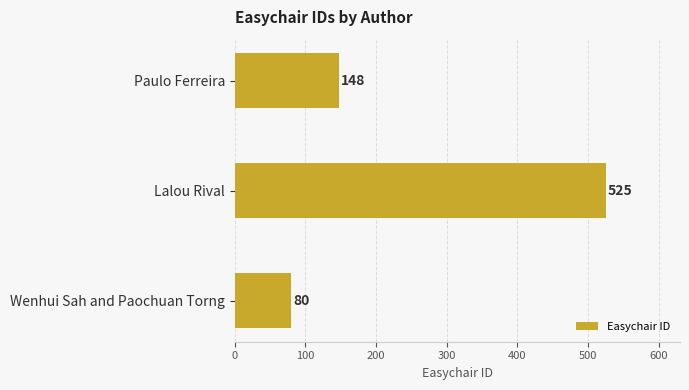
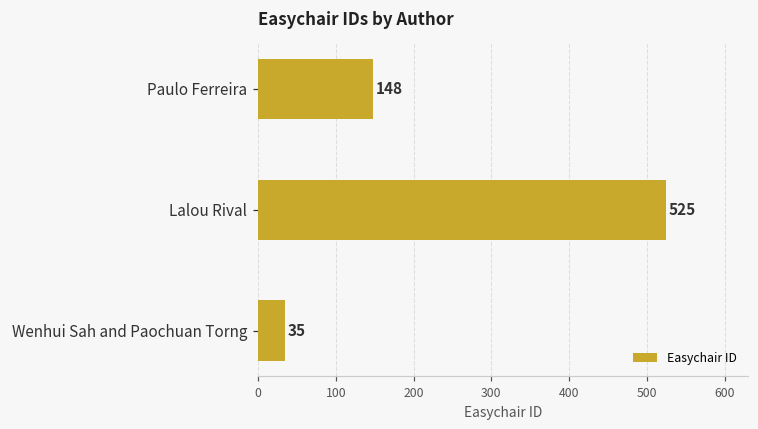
Wenhui Sah and Paochuan Torng: 80 -> 35
